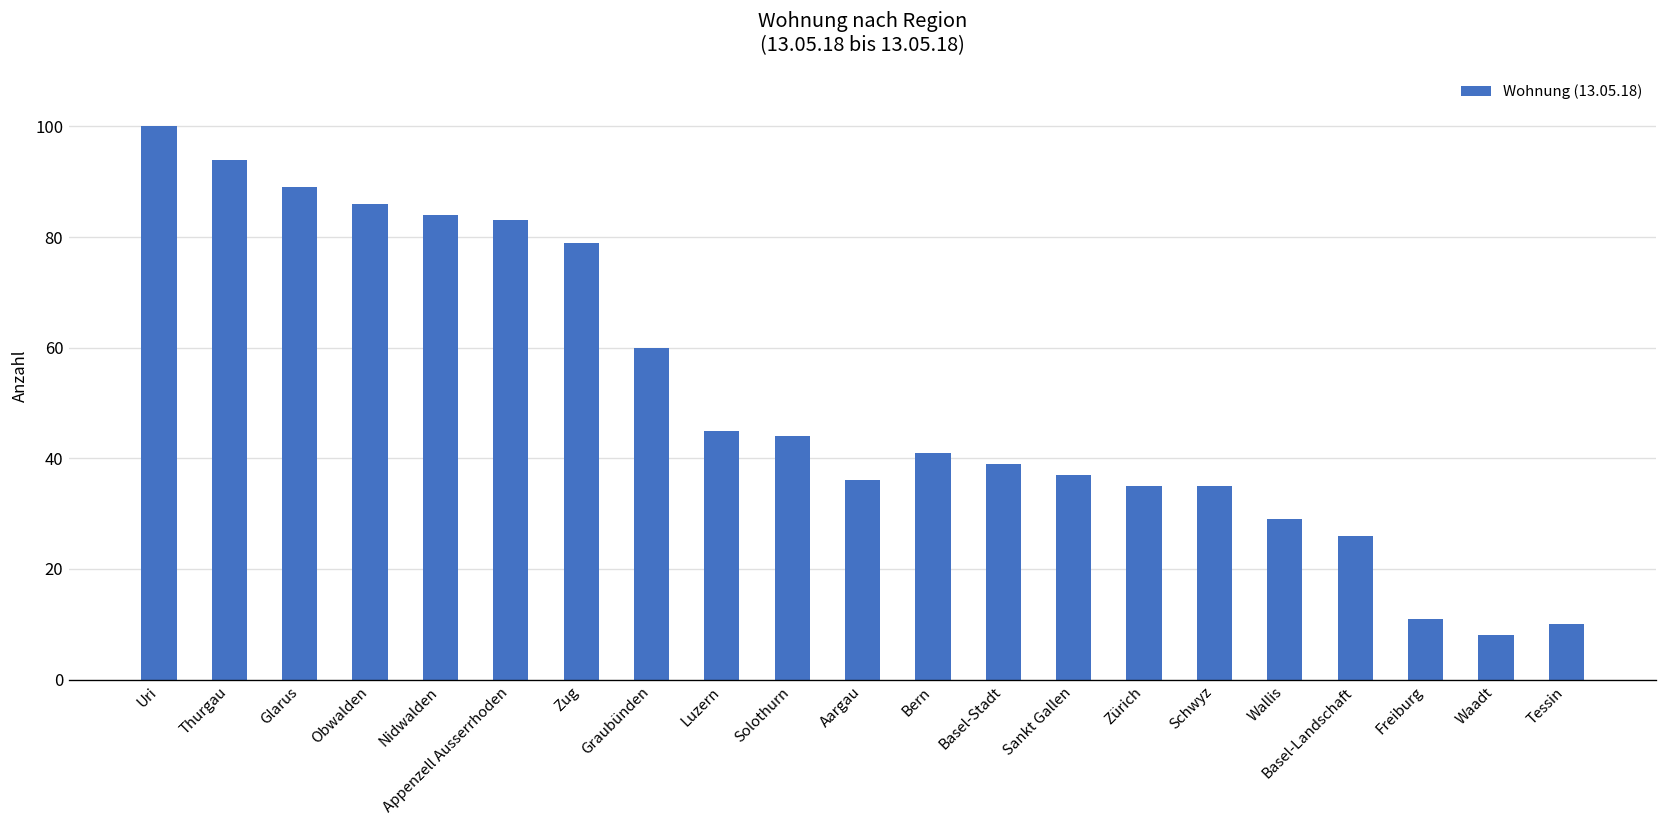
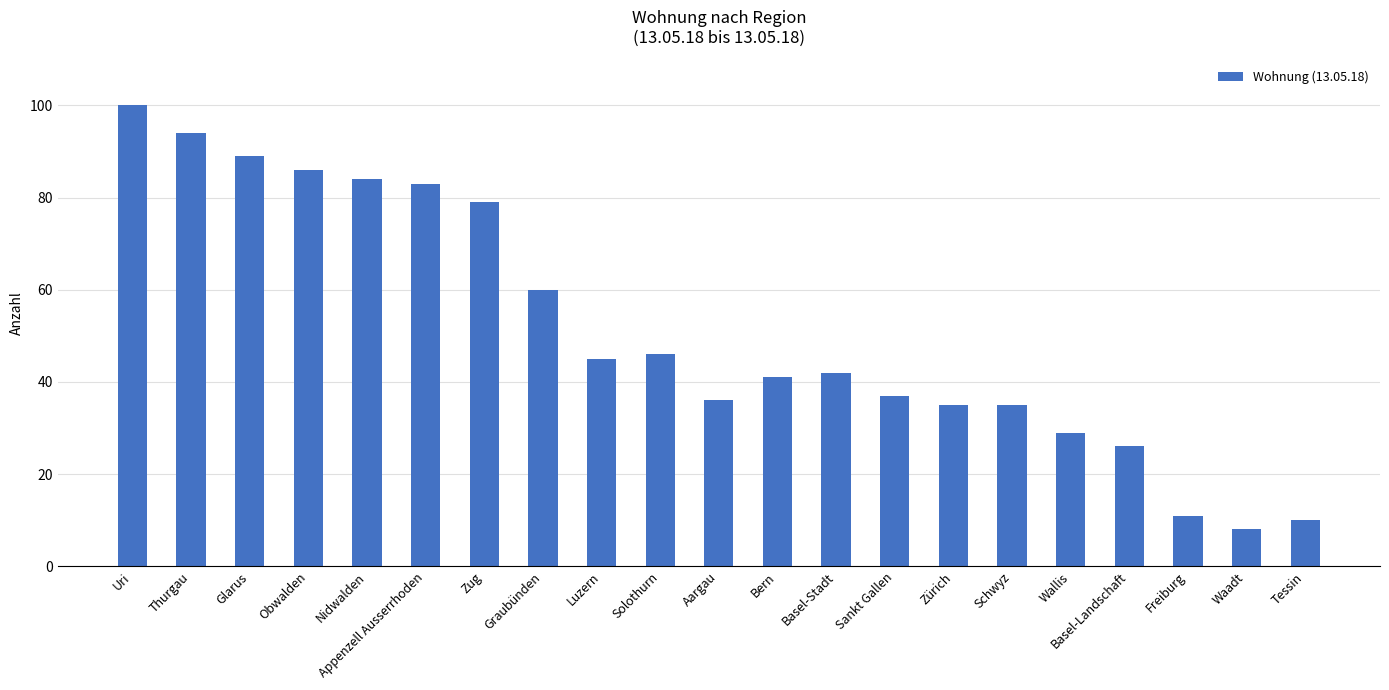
Solothurn: 44 -> 46
Basel-Stadt: 39 -> 42
